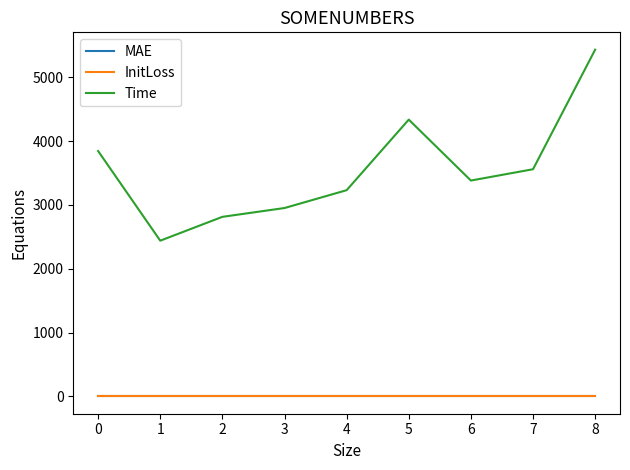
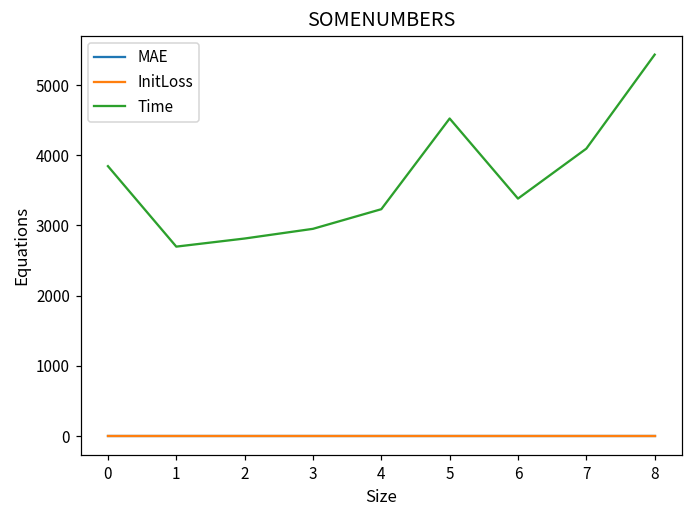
Time, 1: 2400 -> 2700
Time, 5: 4300 -> 4500
Time, 7: 3600 -> 4100
